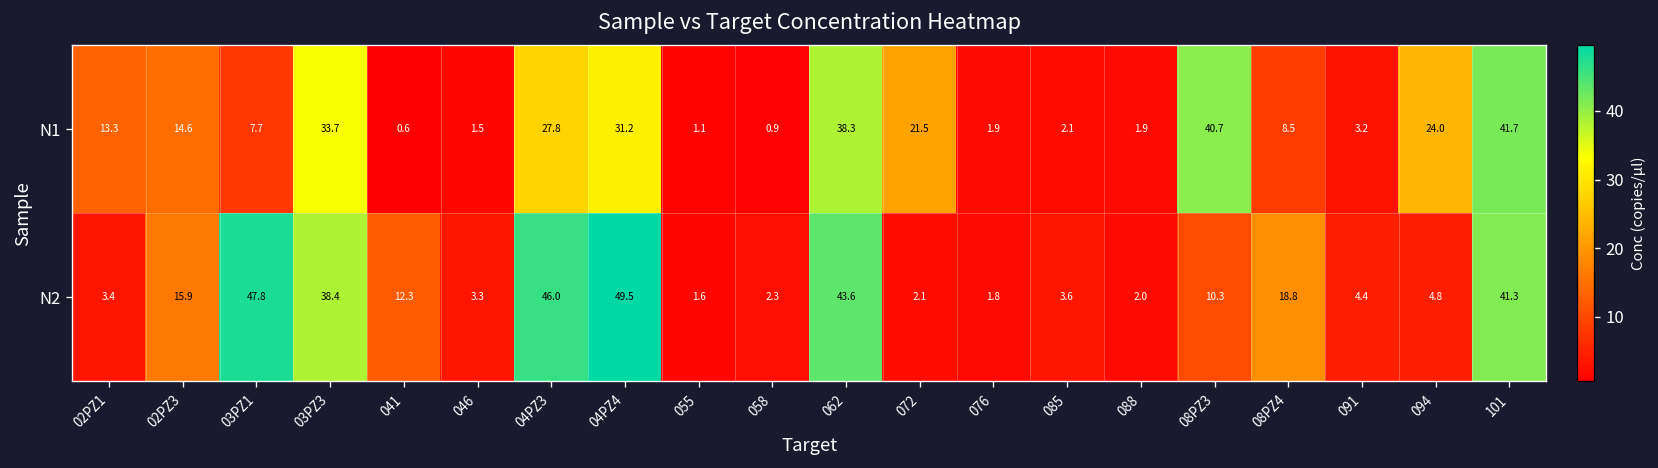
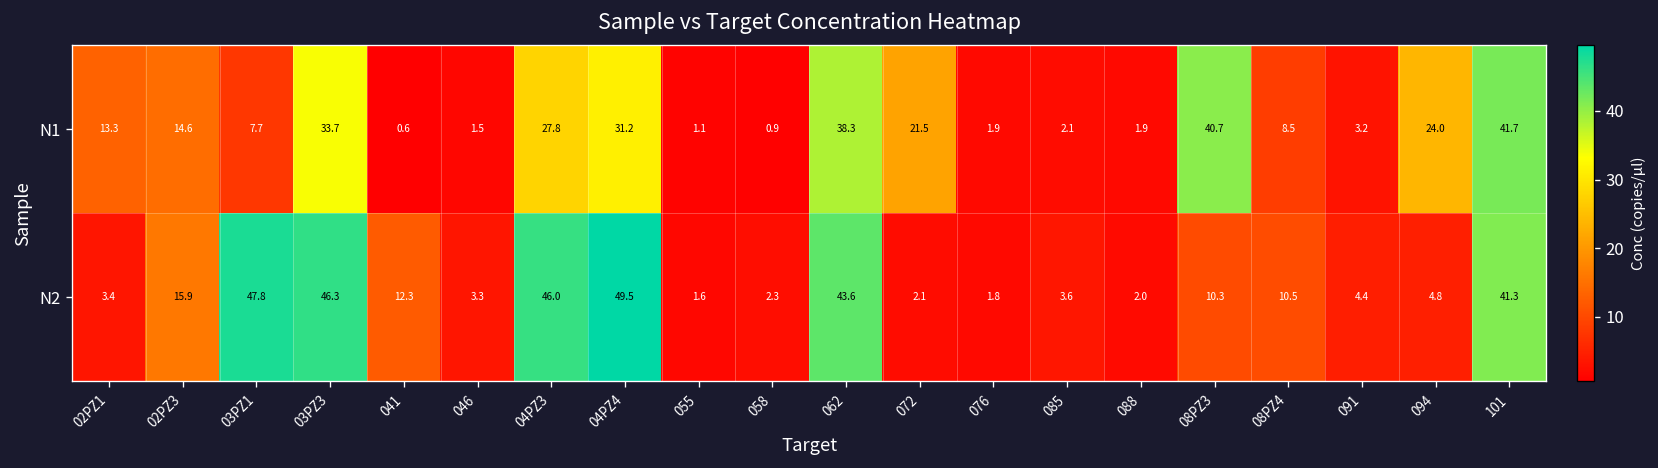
N2, 03PZ3: 38.4 -> 46.3
N2, 08PZ4: 18.8 -> 10.5
